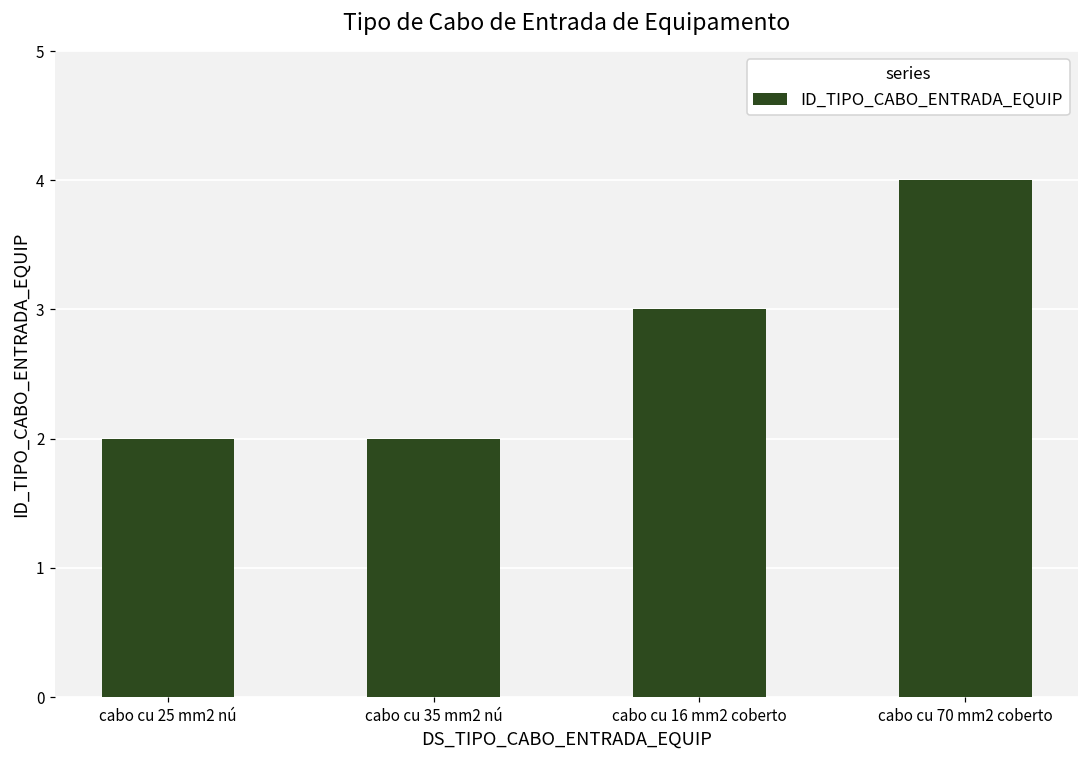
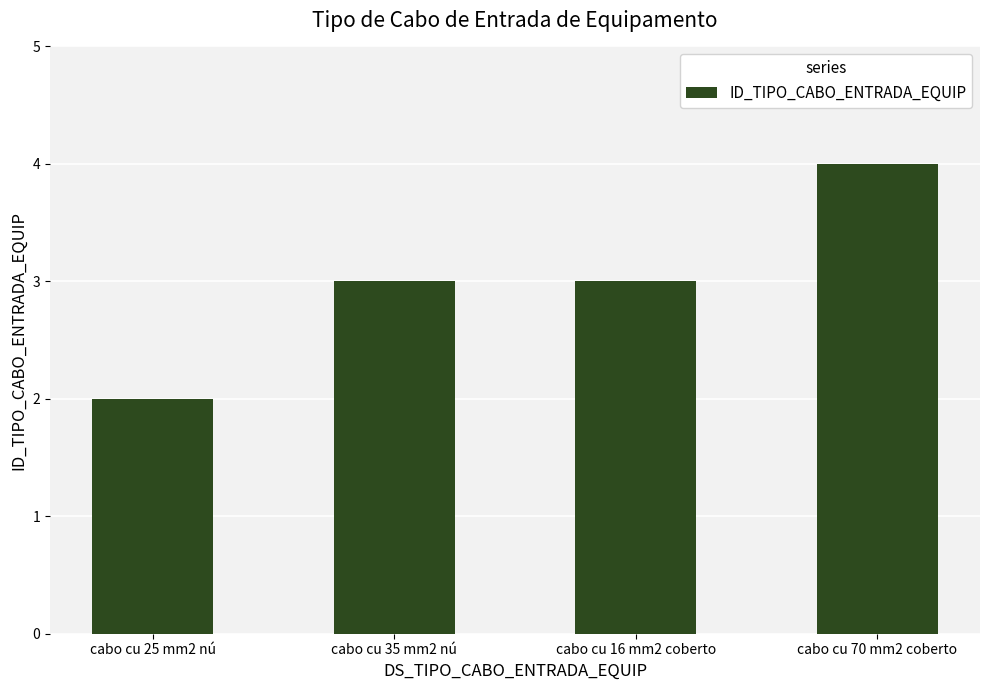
cabo cu 35 mm2 nú: 2 -> 3
